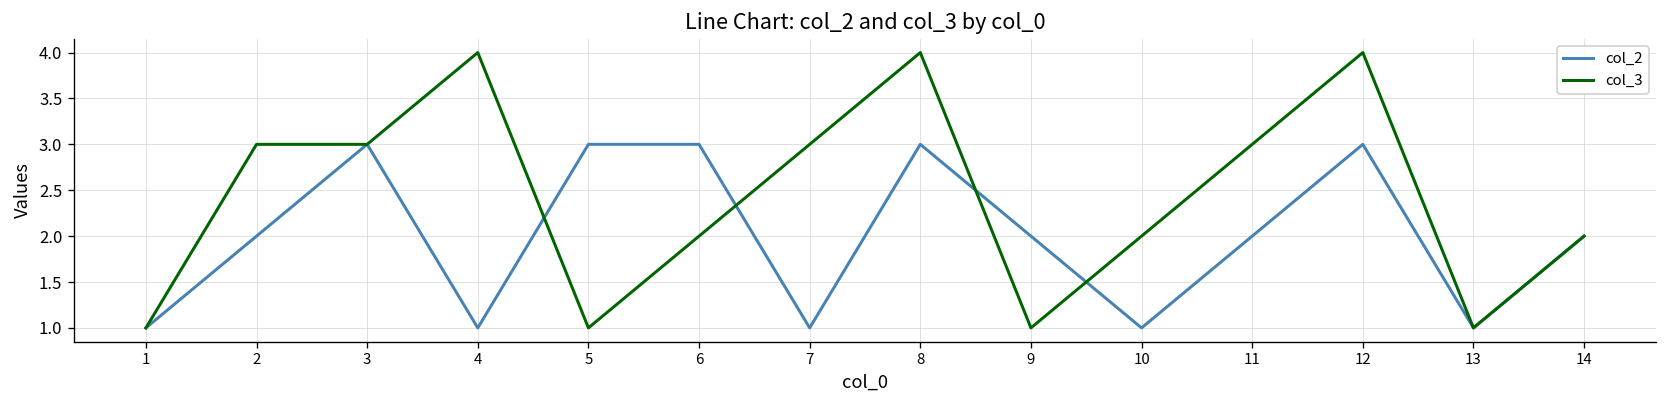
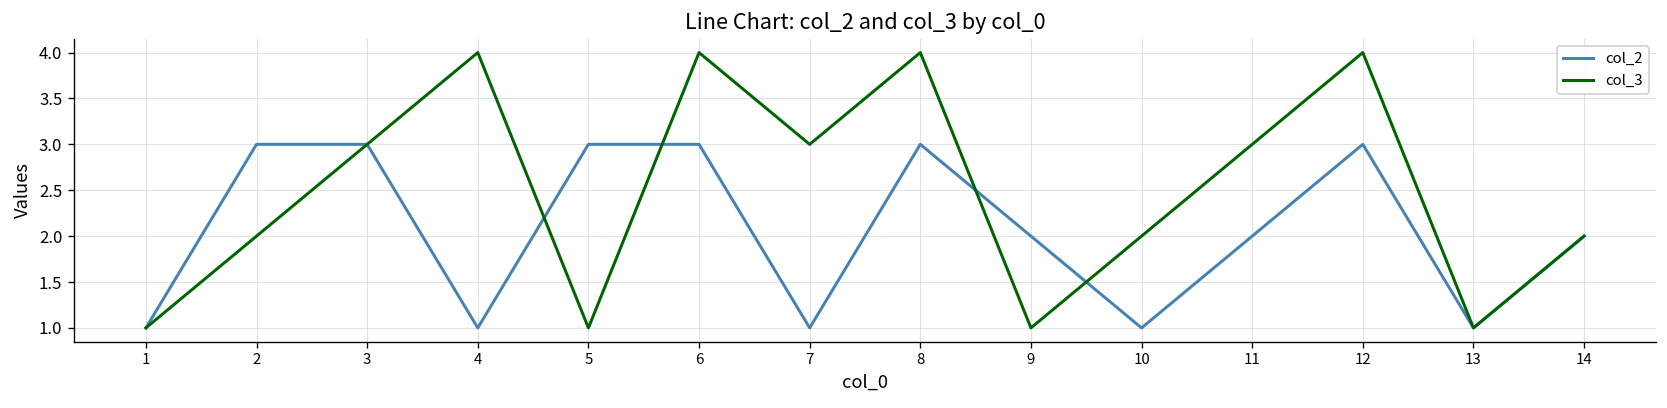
col_2, 2: 2 -> 3
col_3, 2: 3 -> 2
col_3, 6: 2 -> 4
